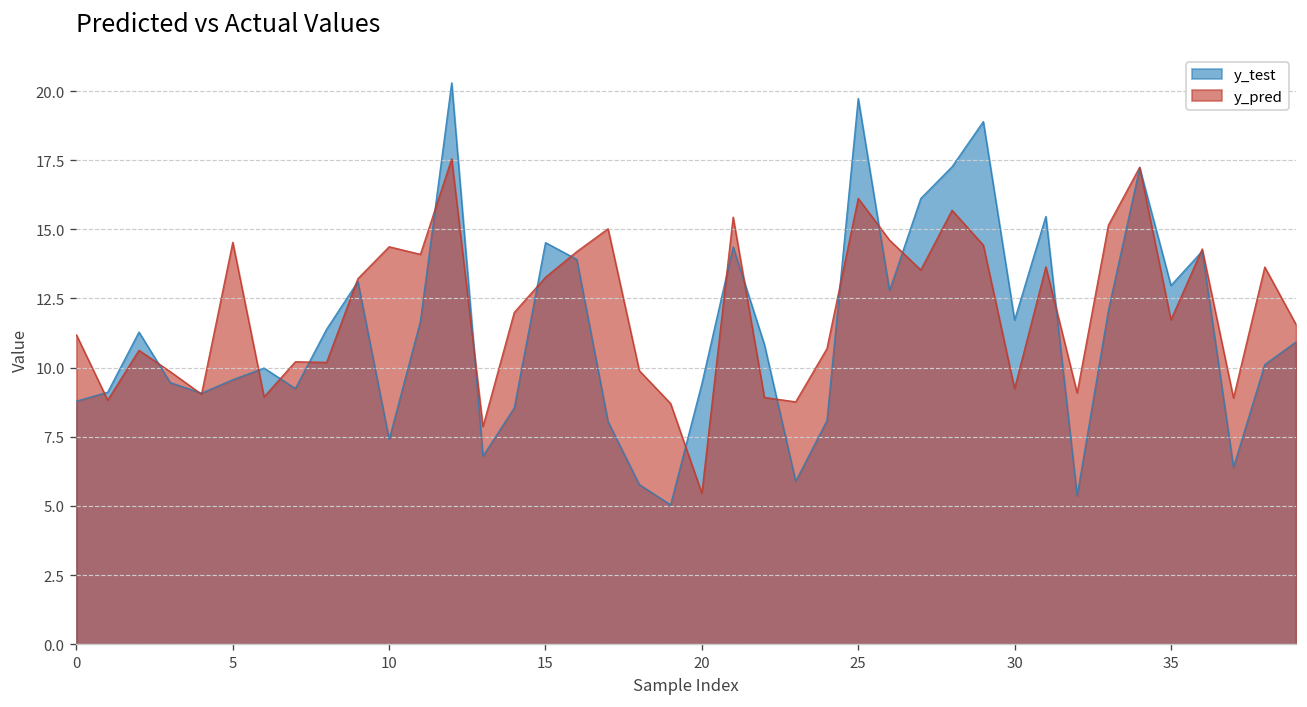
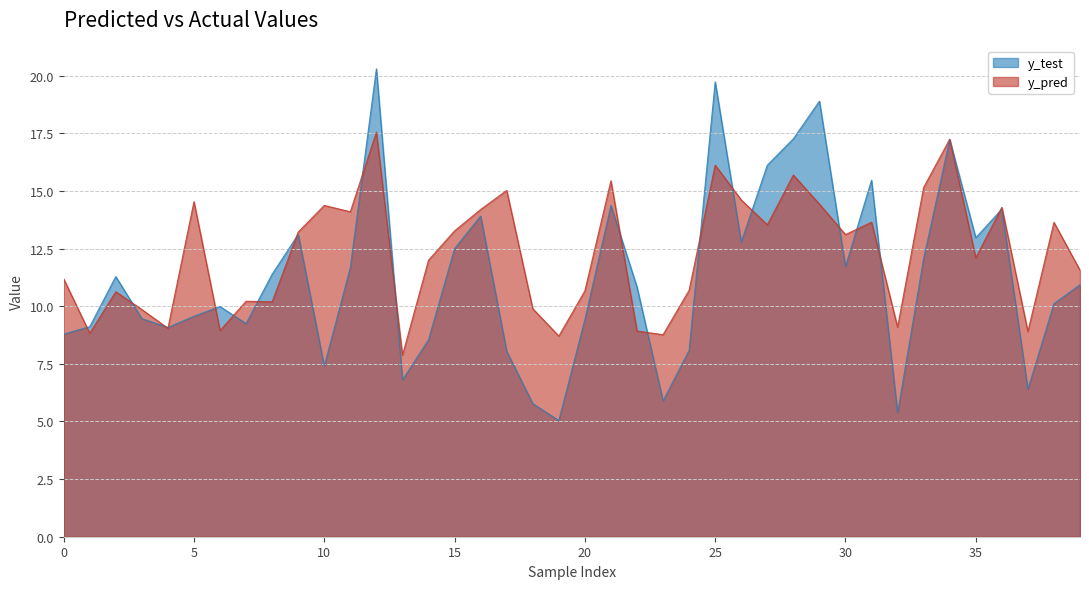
y_test, 15: 14.5 -> 12.5
y_pred, 20: 5.5 -> 10.7
y_pred, 30: 9.2 -> 13.1
y_pred, 35: 11.7 -> 12.1
